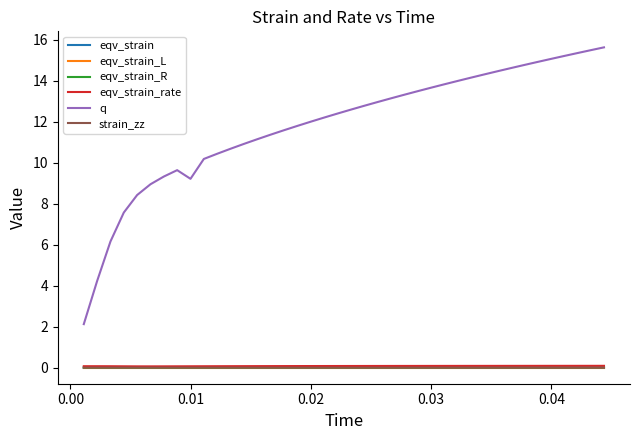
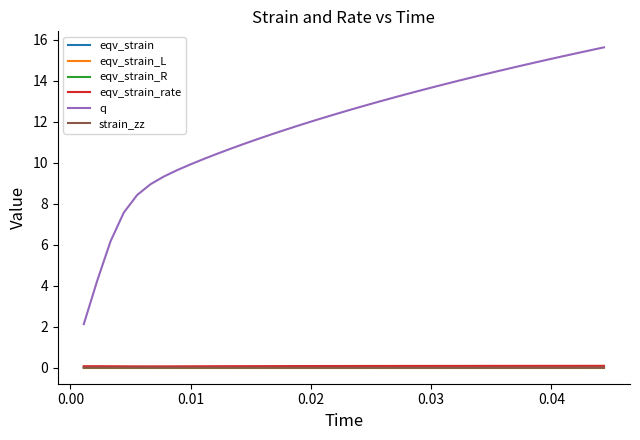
q, 0.01: 9.2 -> 9.9
